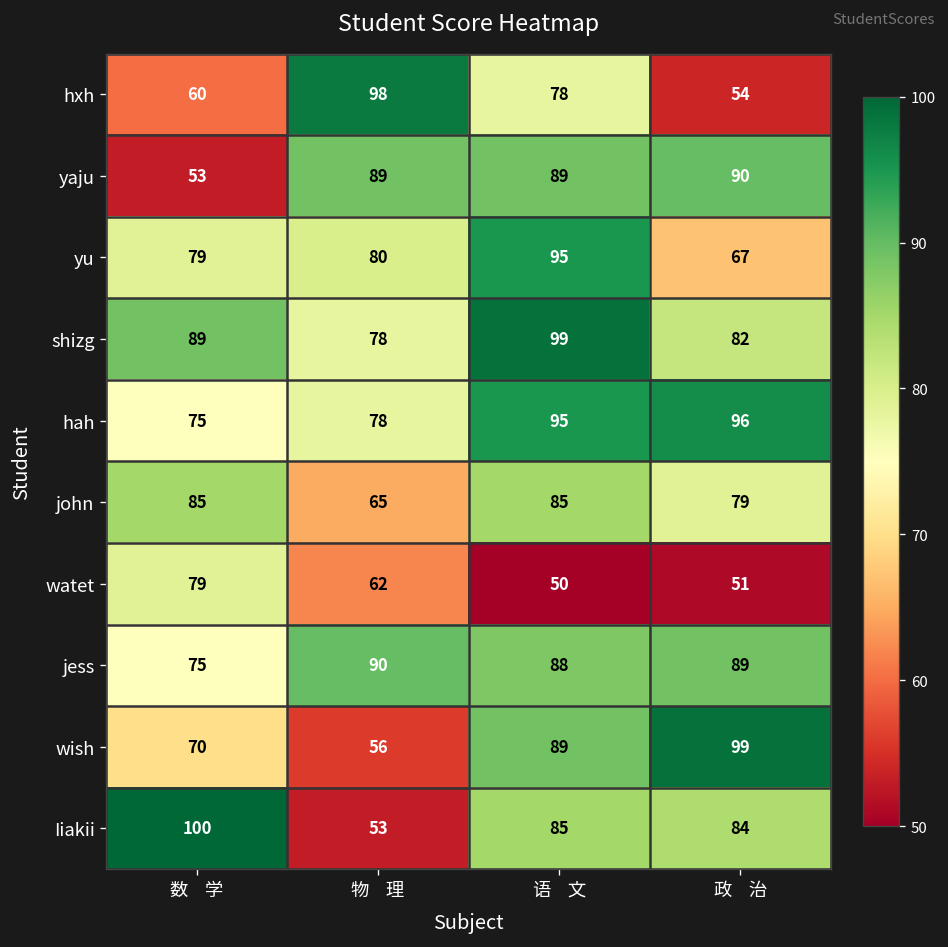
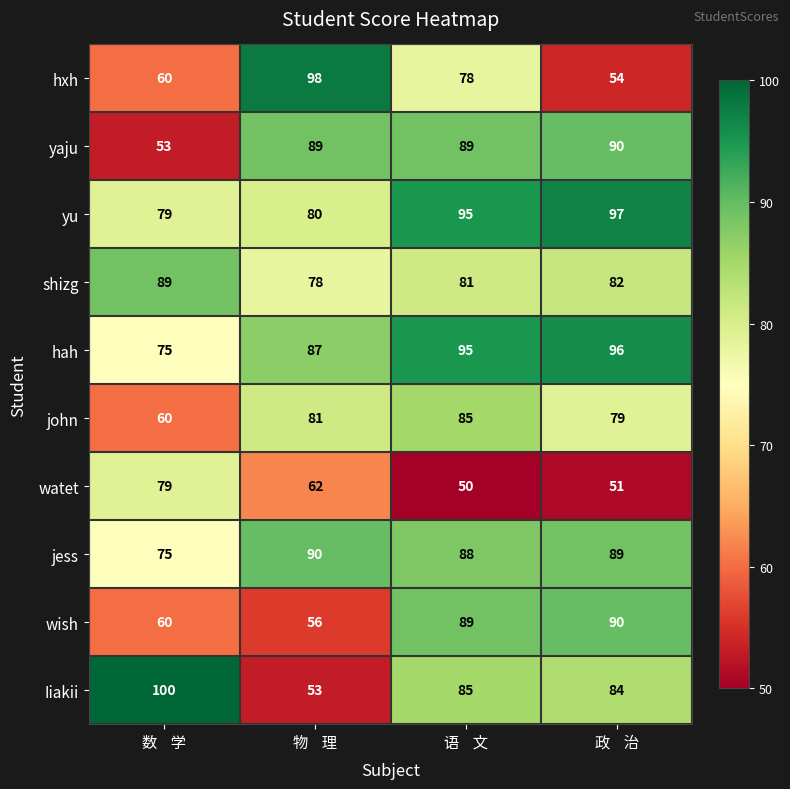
yu, 政 治: 67 -> 97
shizg, 语 文: 99 -> 81
hah, 物 理: 78 -> 87
john, 数 学: 85 -> 60
john, 物 理: 65 -> 81
wish, 数 学: 70 -> 60
wish, 政 治: 99 -> 90
